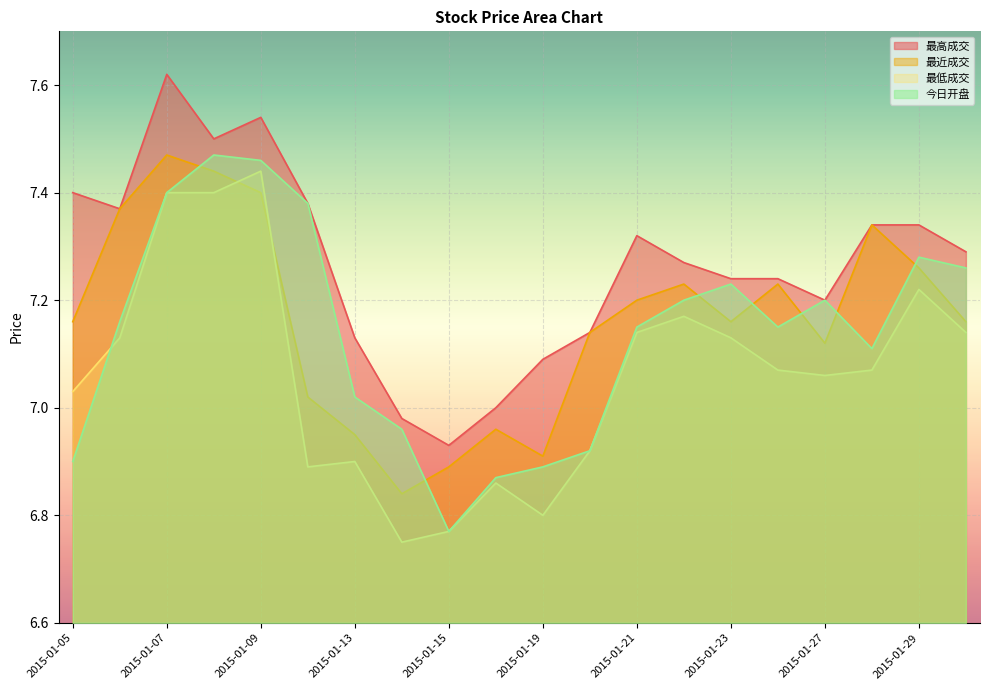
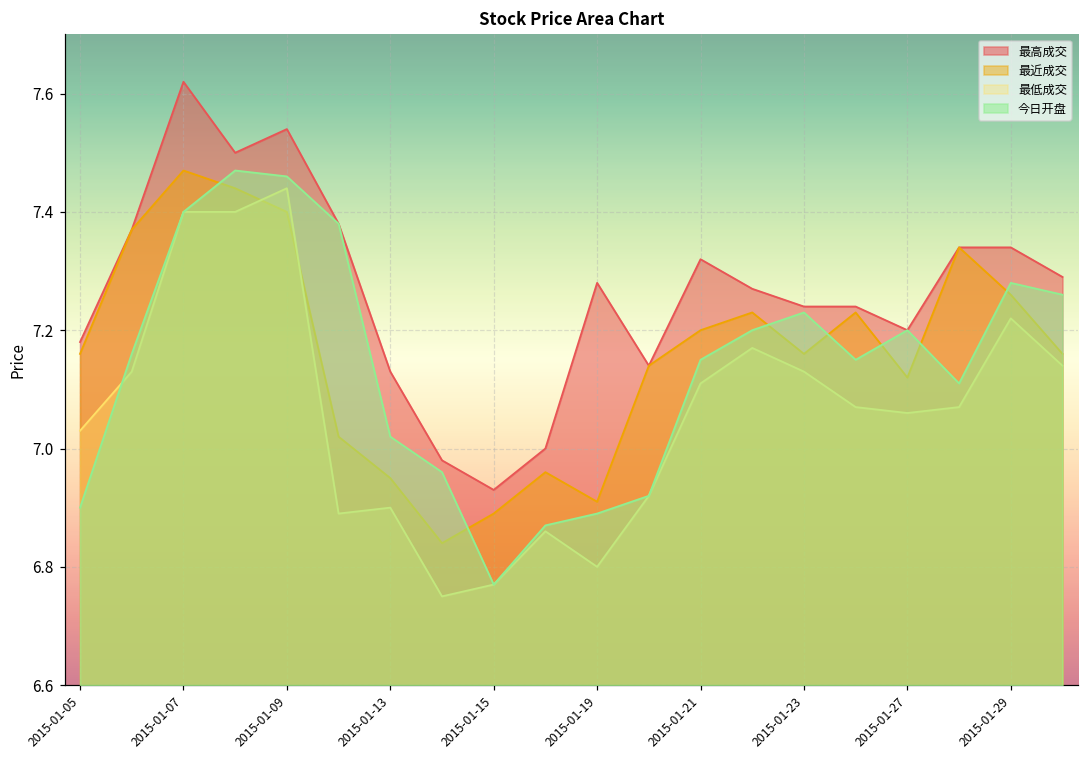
最高成交, 2015-01-05: 7.40 -> 7.18
最高成交, 2015-01-19: 7.09 -> 7.28
最低成交, 2015-01-21: 7.14 -> 7.11
